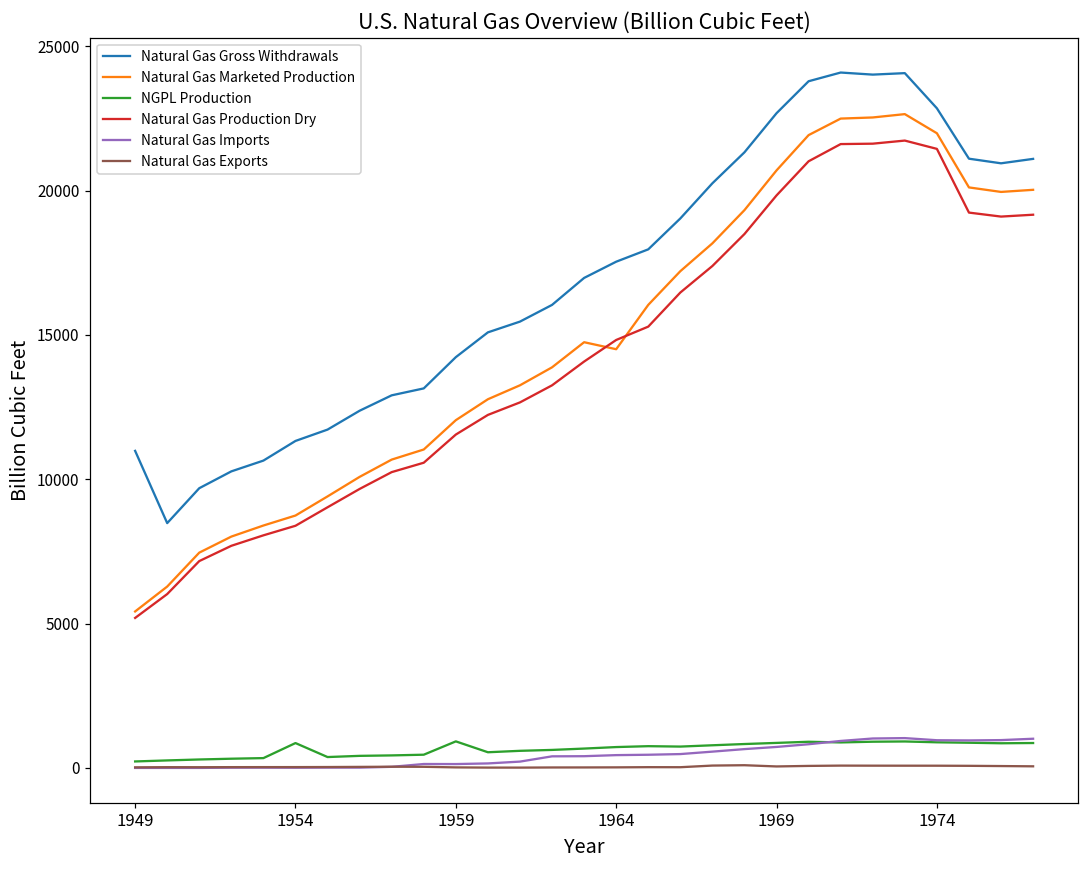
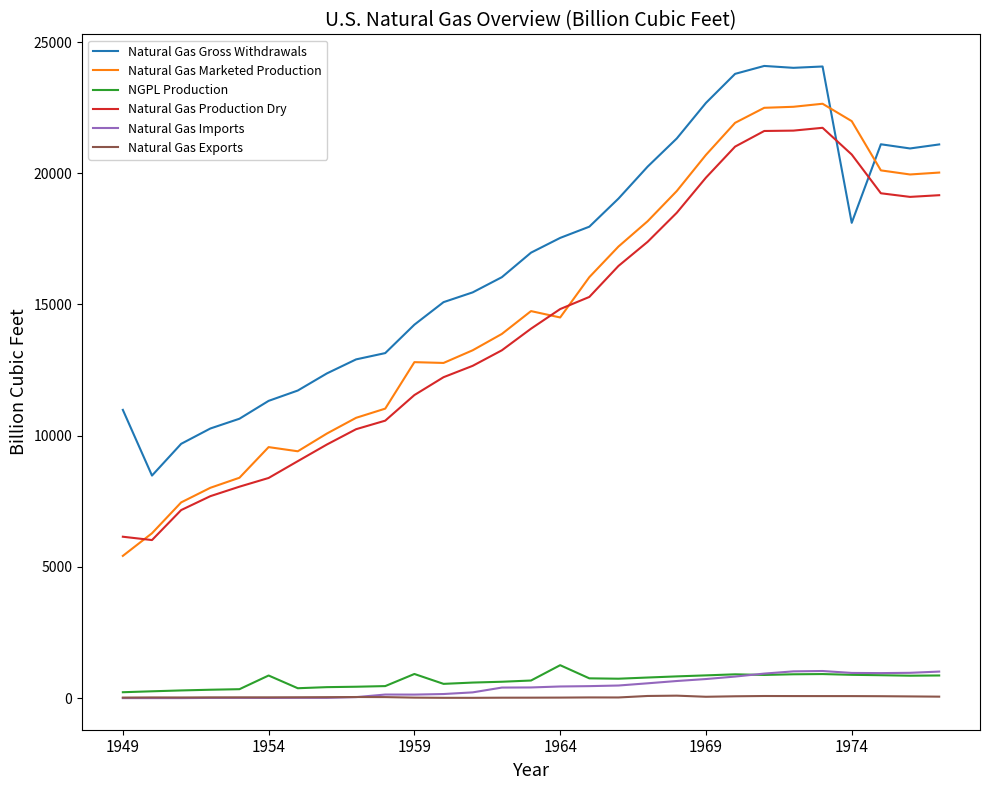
Natural Gas Production Dry, 1949: 5200 -> 6100
Natural Gas Marketed Production, 1954: 8700 -> 9600
Natural Gas Marketed Production, 1959: 12000 -> 12800
NGPL Production, 1964: 700 -> 1300
Natural Gas Gross Withdrawals, 1974: 22800 -> 18100
Natural Gas Production Dry, 1974: 21400 -> 20700
